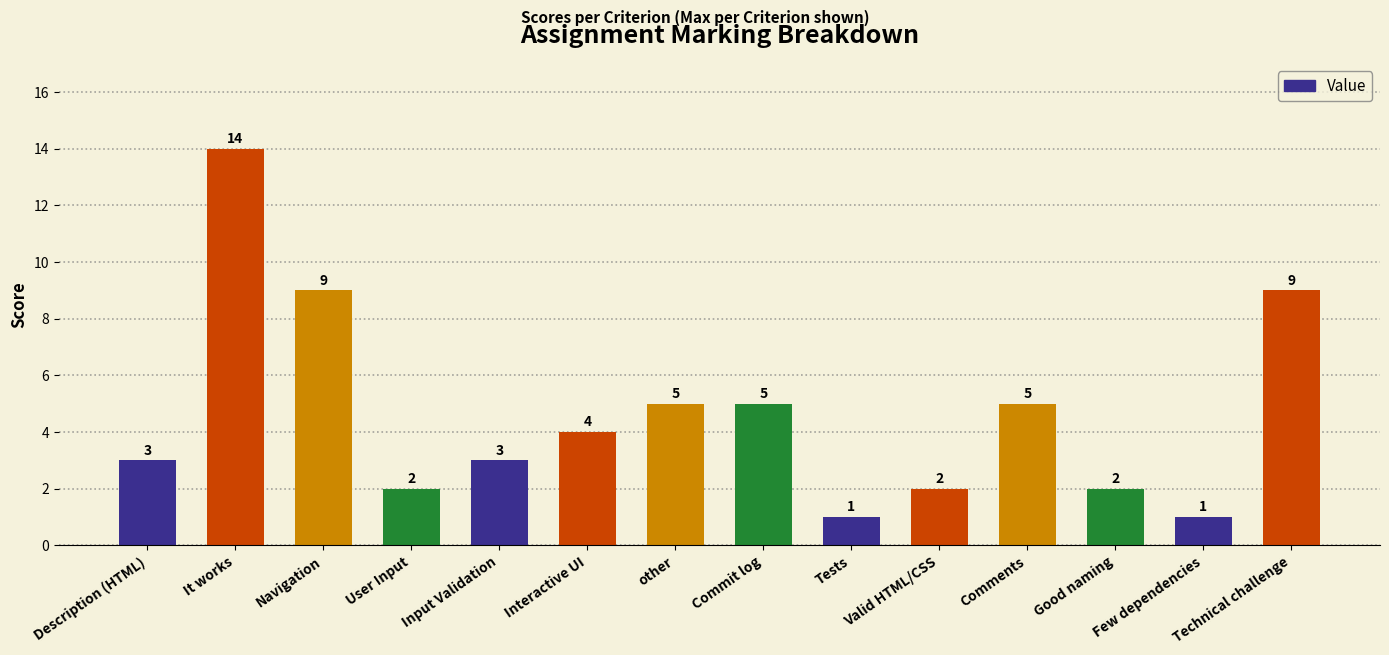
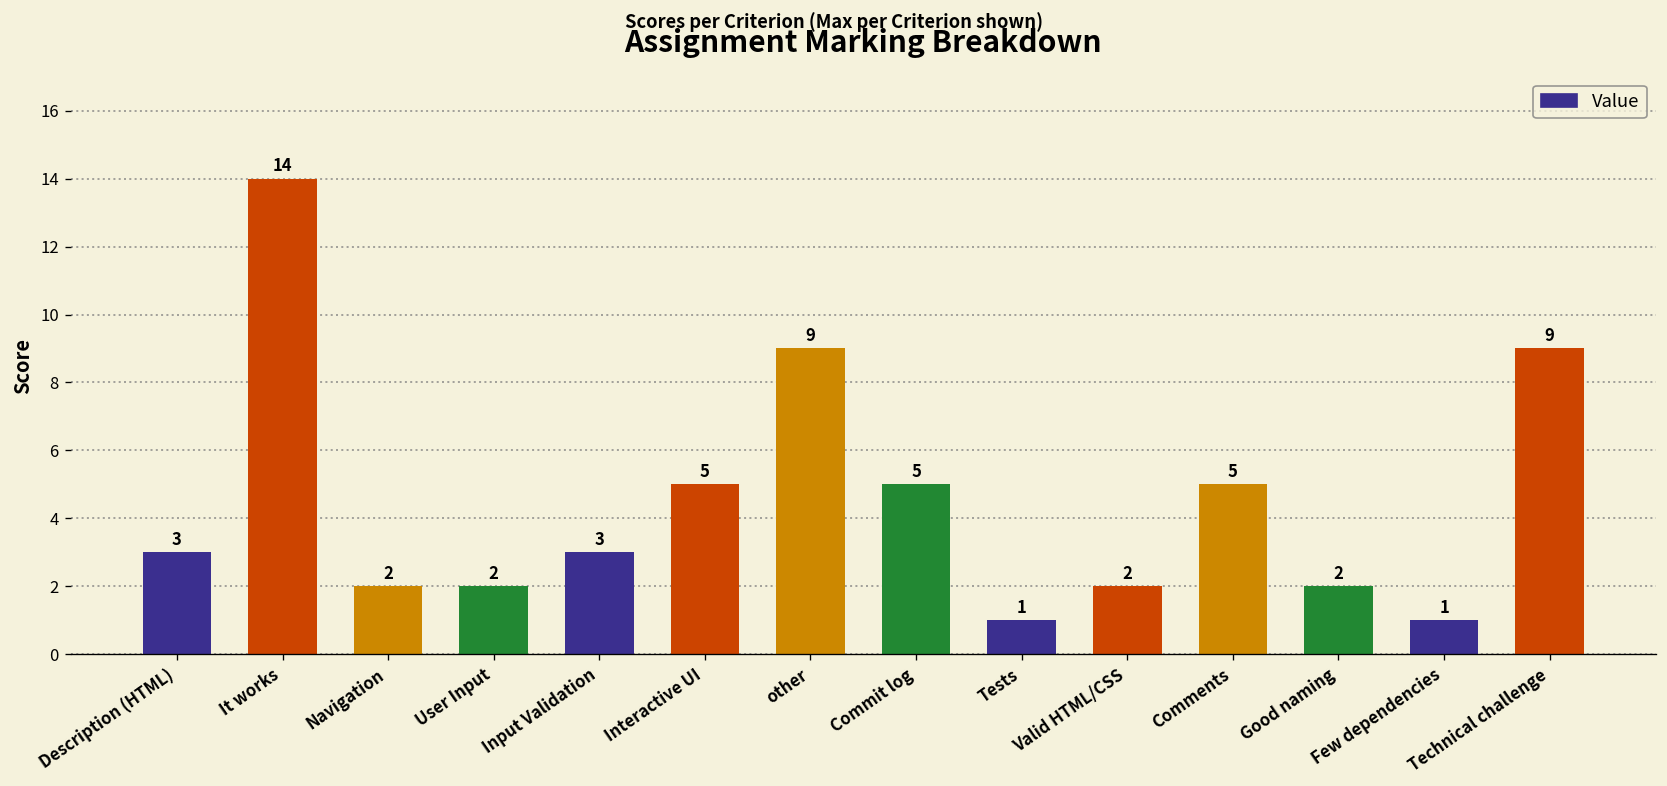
Navigation: 9 -> 2
Interactive UI: 4 -> 5
other: 5 -> 9
